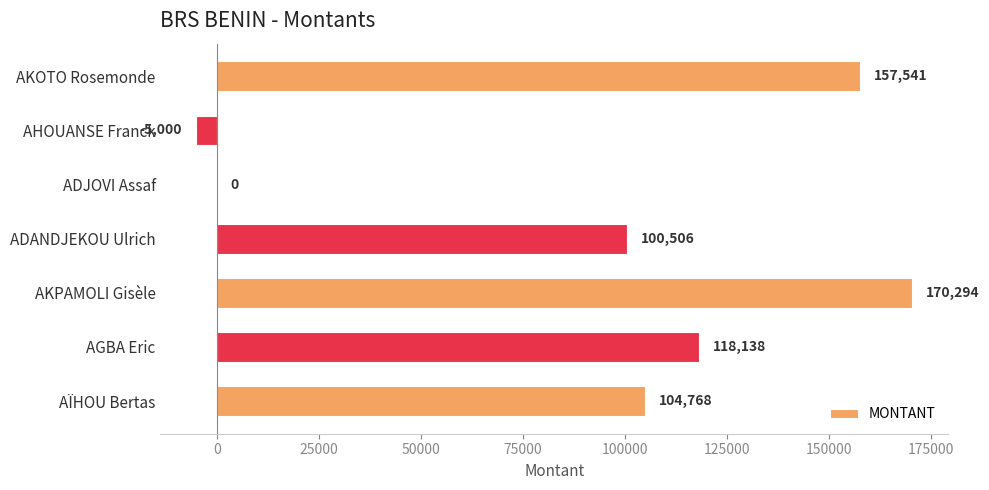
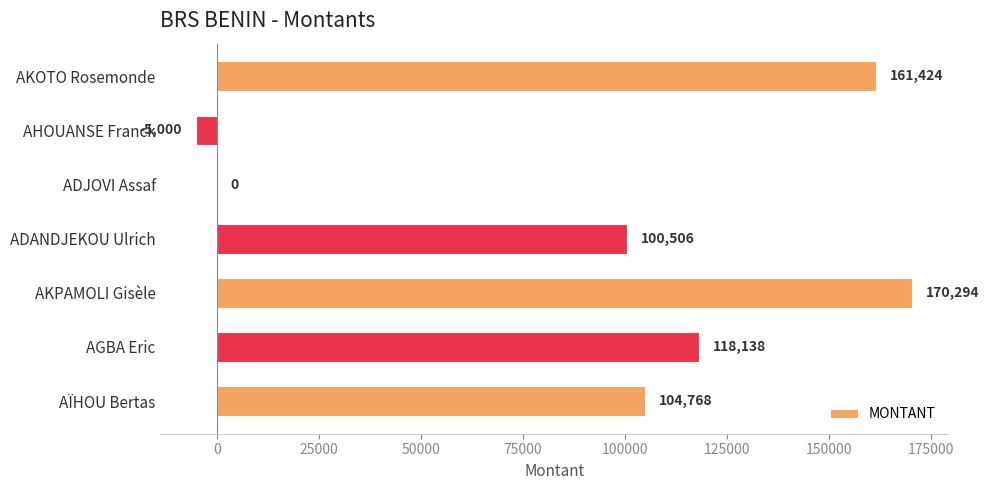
AKOTO Rosemonde: 157,541 -> 161,424
